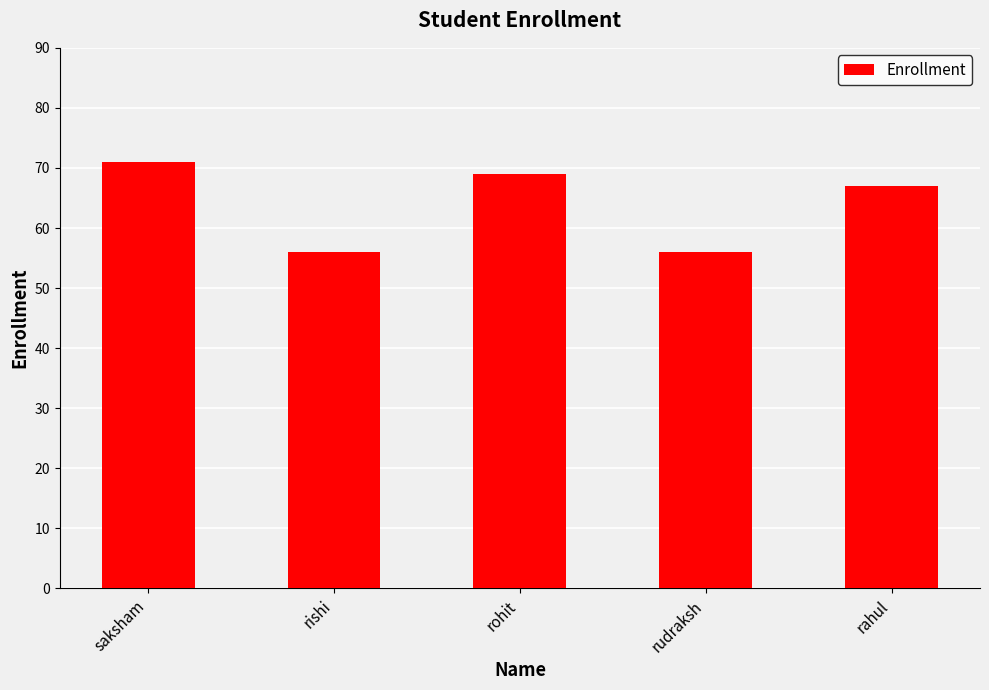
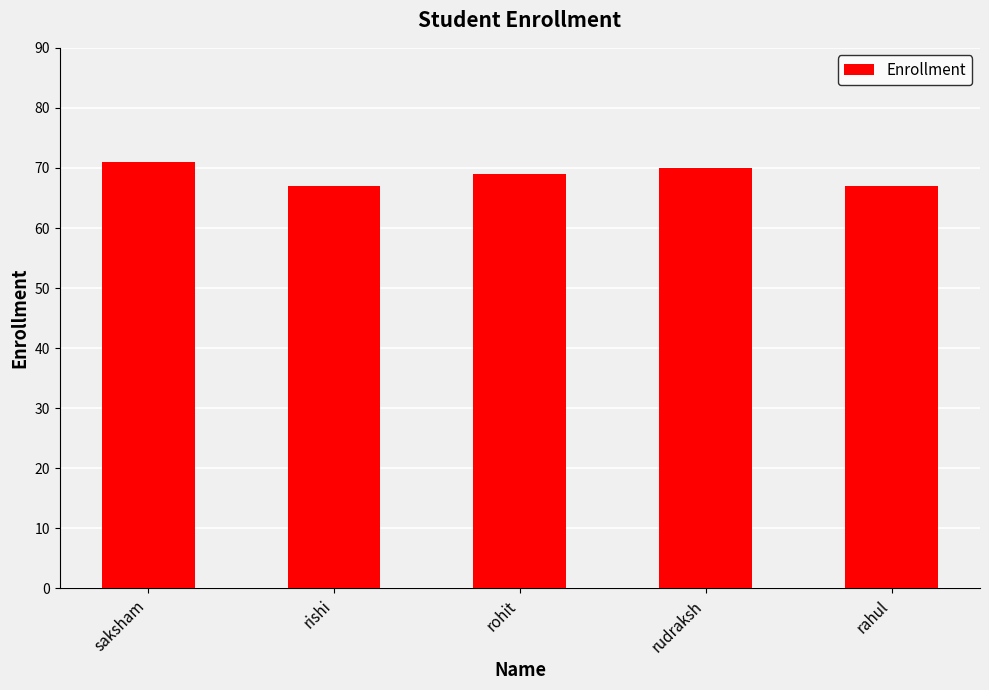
rishi: 56 -> 67
rudraksh: 56 -> 70
